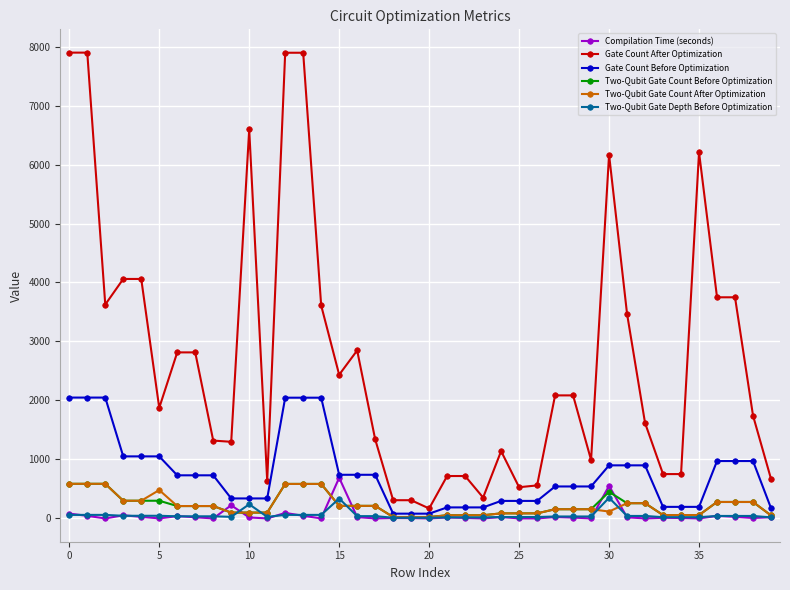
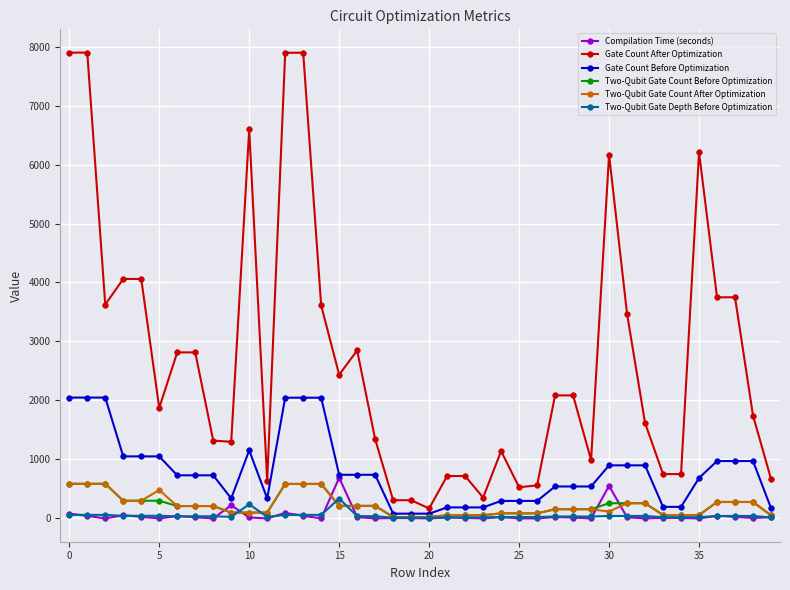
Gate Count Before Optimization, 10: 300 -> 1200
Two-Qubit Gate Count Before Optimization, 30: 500 -> 300
Two-Qubit Gate Depth Before Optimization, 30: 400 -> 0
Gate Count Before Optimization, 35: 200 -> 700
